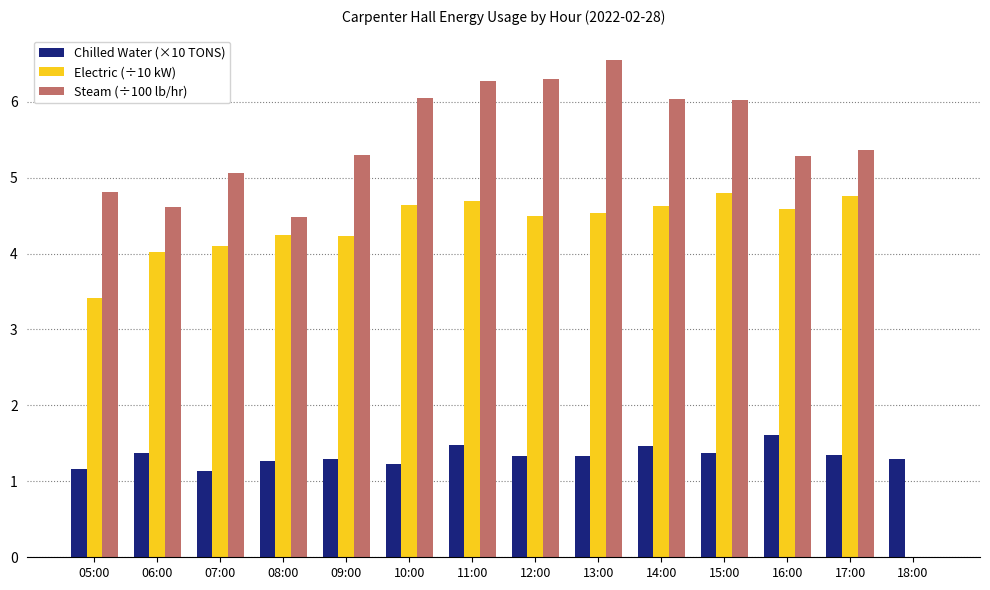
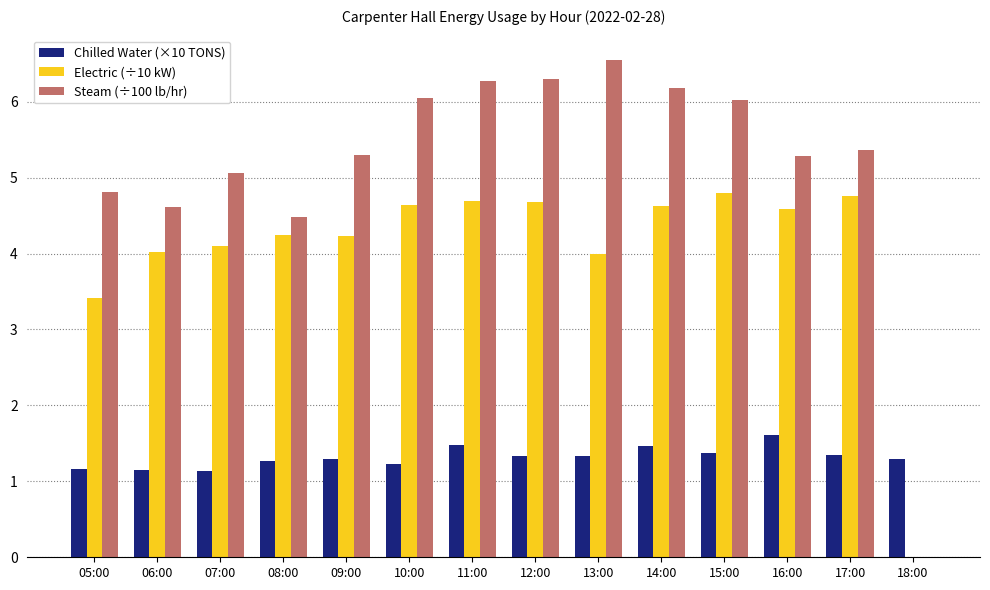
Chilled Water (×10 TONS), 06:00: 1.4 -> 1.1
Electric (÷10 kW), 12:00: 4.5 -> 4.7
Electric (÷10 kW), 13:00: 4.5 -> 4.0
Steam (÷100 lb/hr), 14:00: 6.0 -> 6.2
